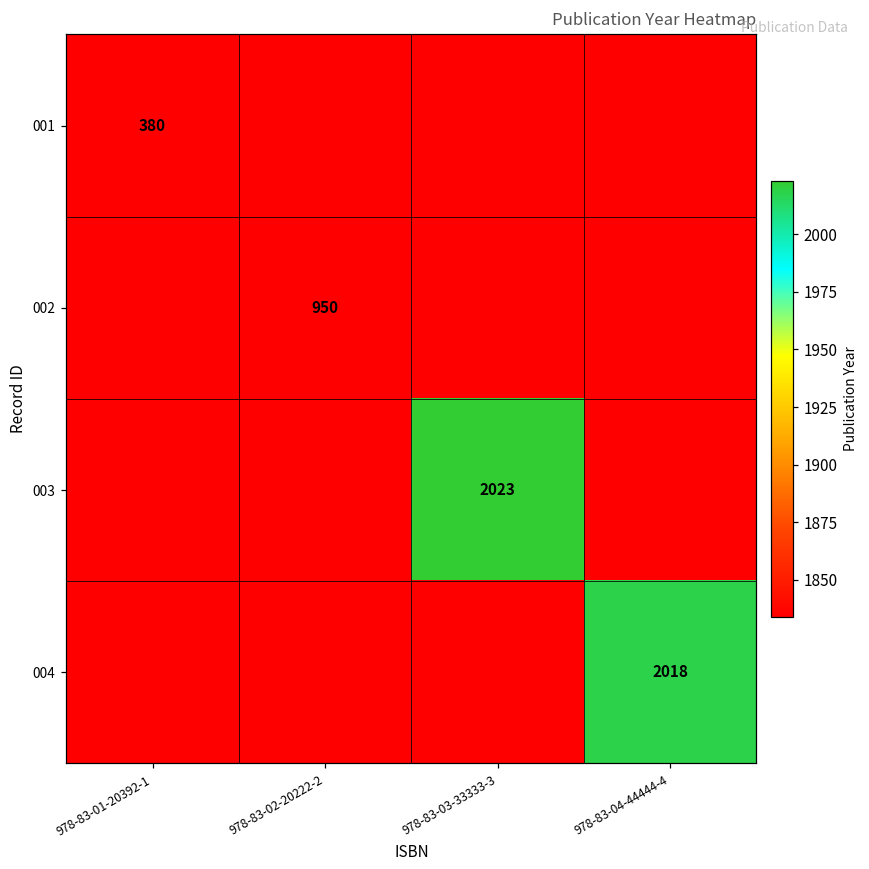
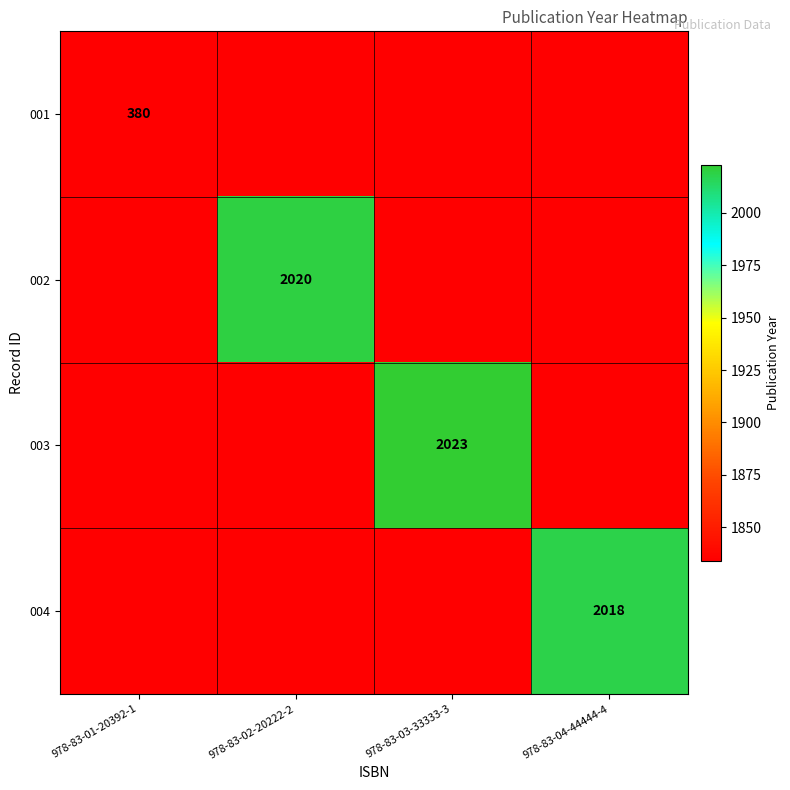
002, 978-83-02-20222-2: 950 -> 2020
